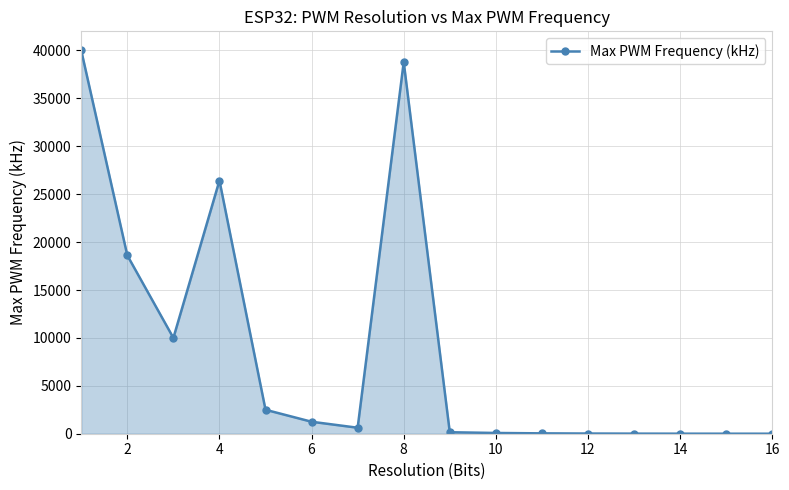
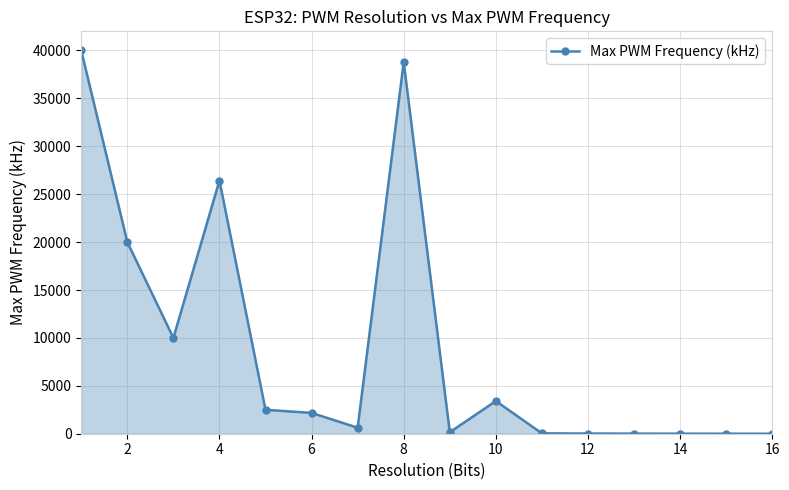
2: 19000 -> 20000
6: 1000 -> 2000
10: 0 -> 3000
